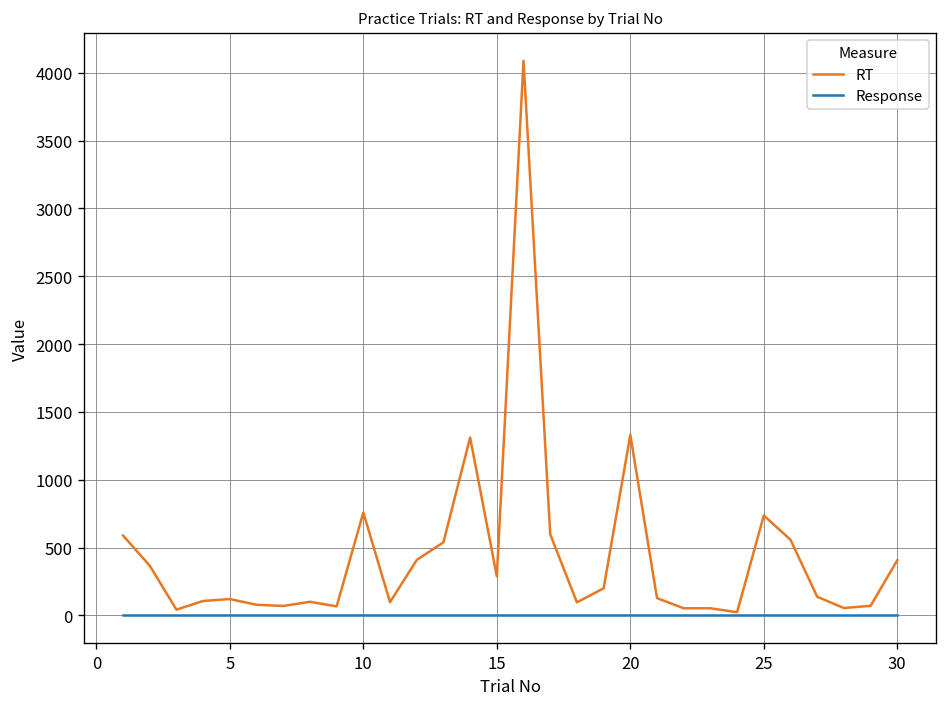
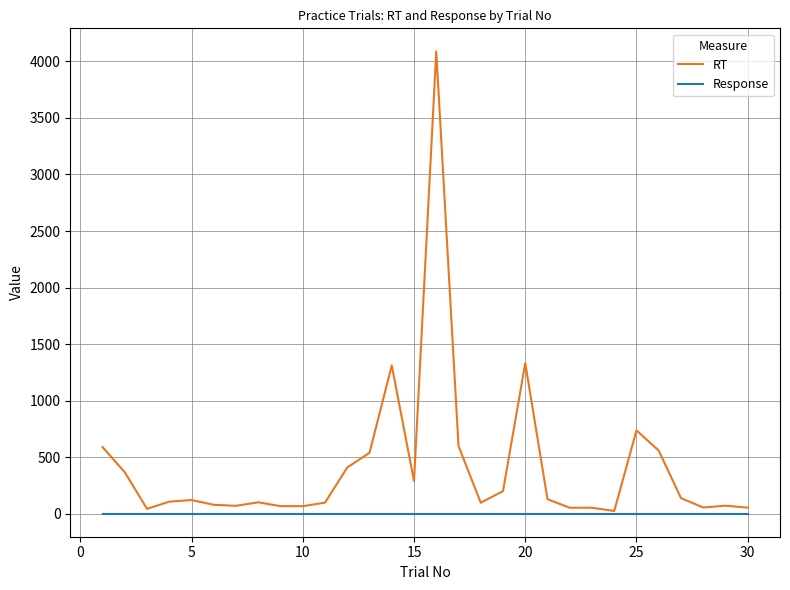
RT, 10: 760 -> 70
RT, 30: 410 -> 50
